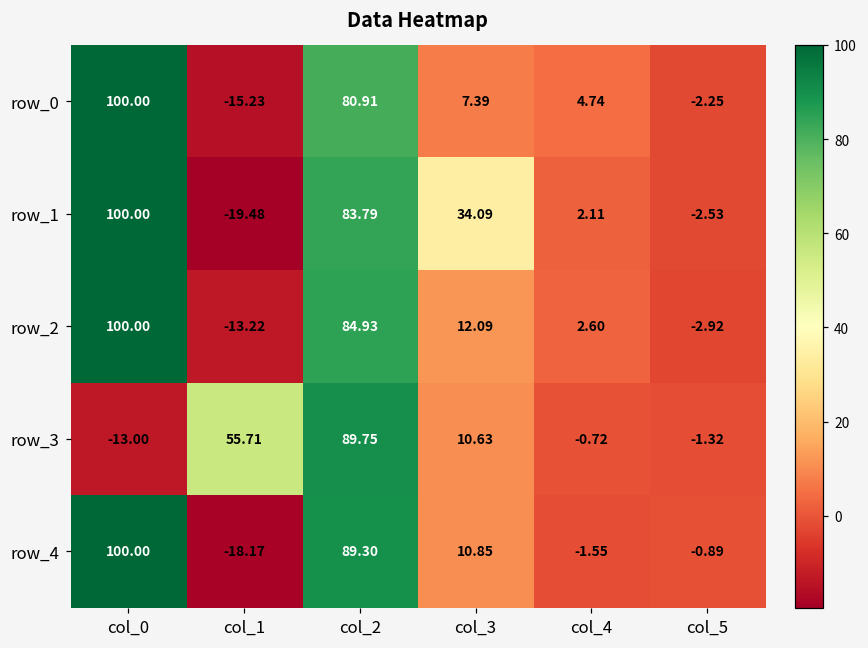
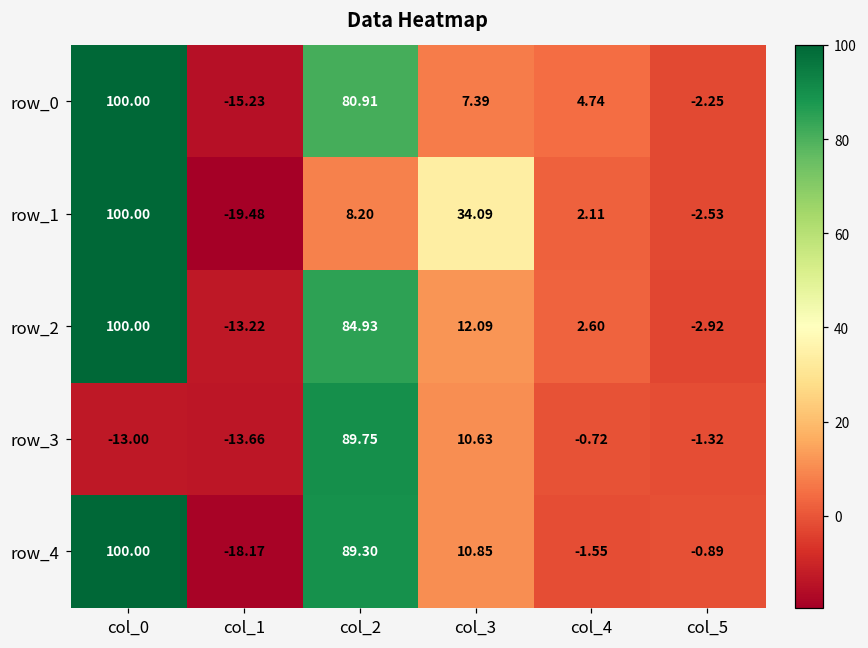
row_1, col_2: 83.79 -> 8.20
row_3, col_1: 55.71 -> -13.66
